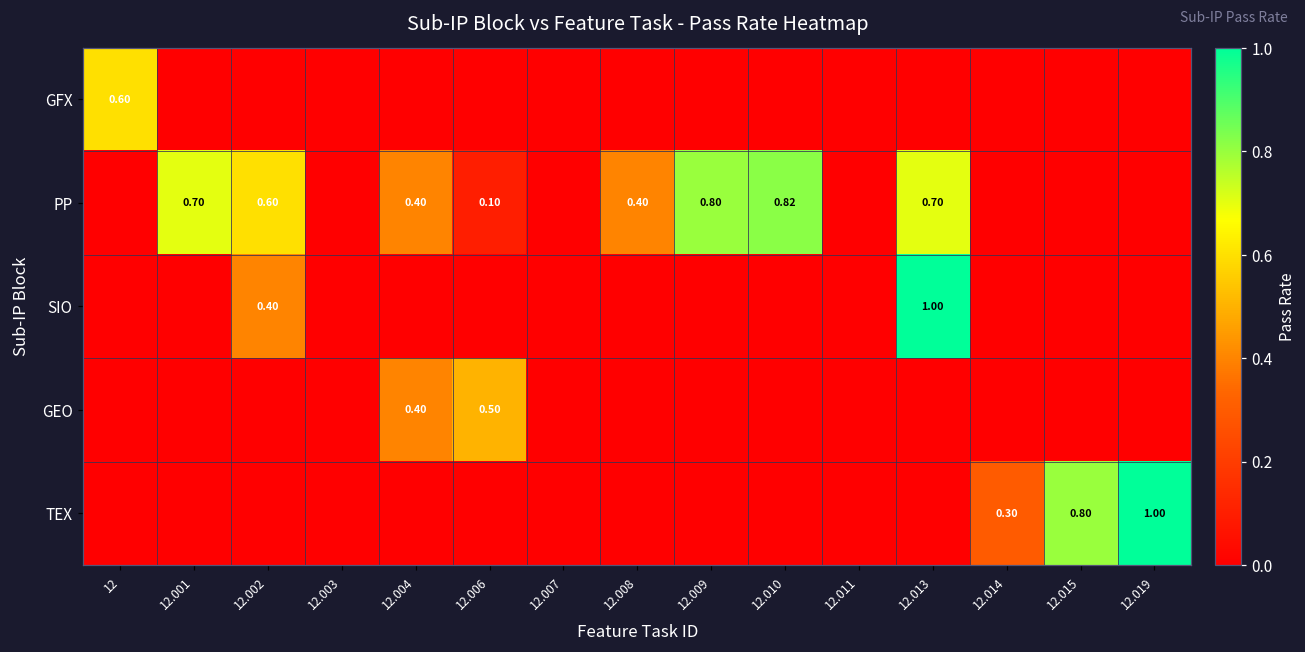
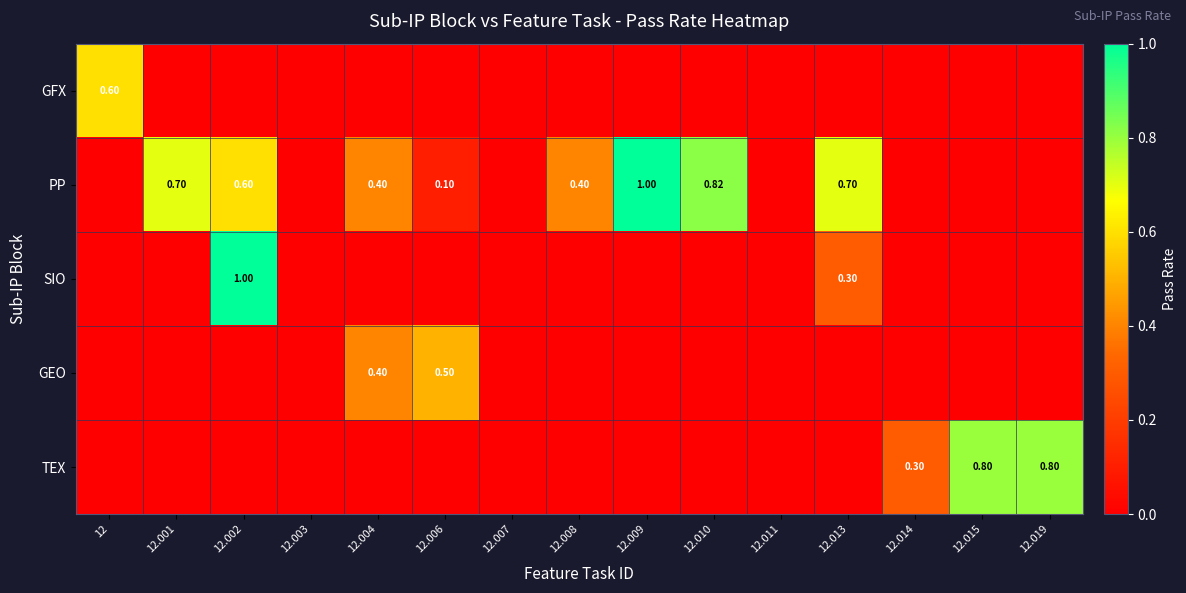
PP, 12.009: 0.80 -> 1.00
SIO, 12.002: 0.40 -> 1.00
SIO, 12.013: 1.00 -> 0.30
TEX, 12.019: 1.00 -> 0.80
